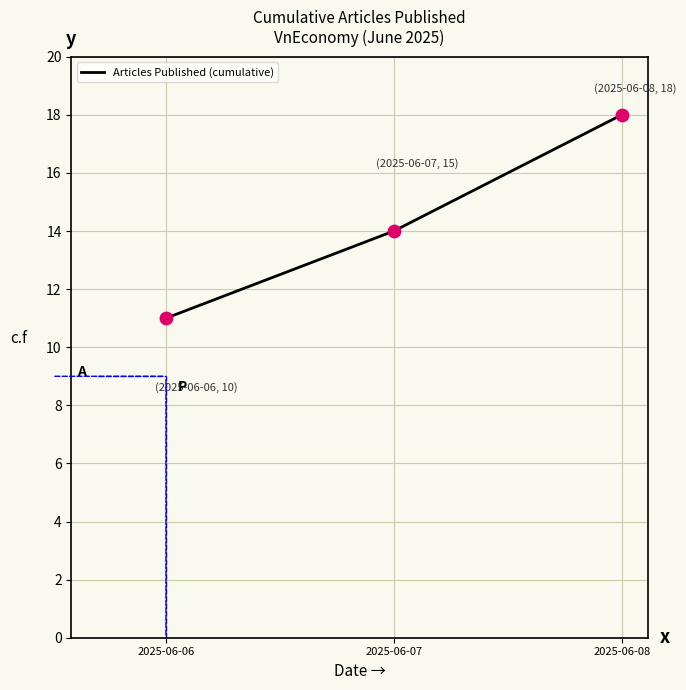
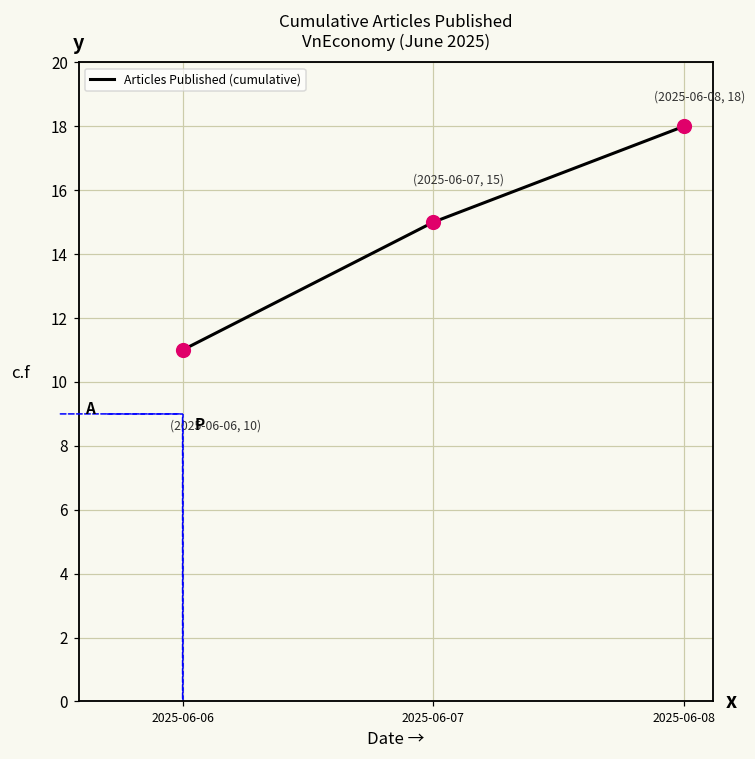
Articles Published (cumulative), 2025-06-07: 14 -> 15
